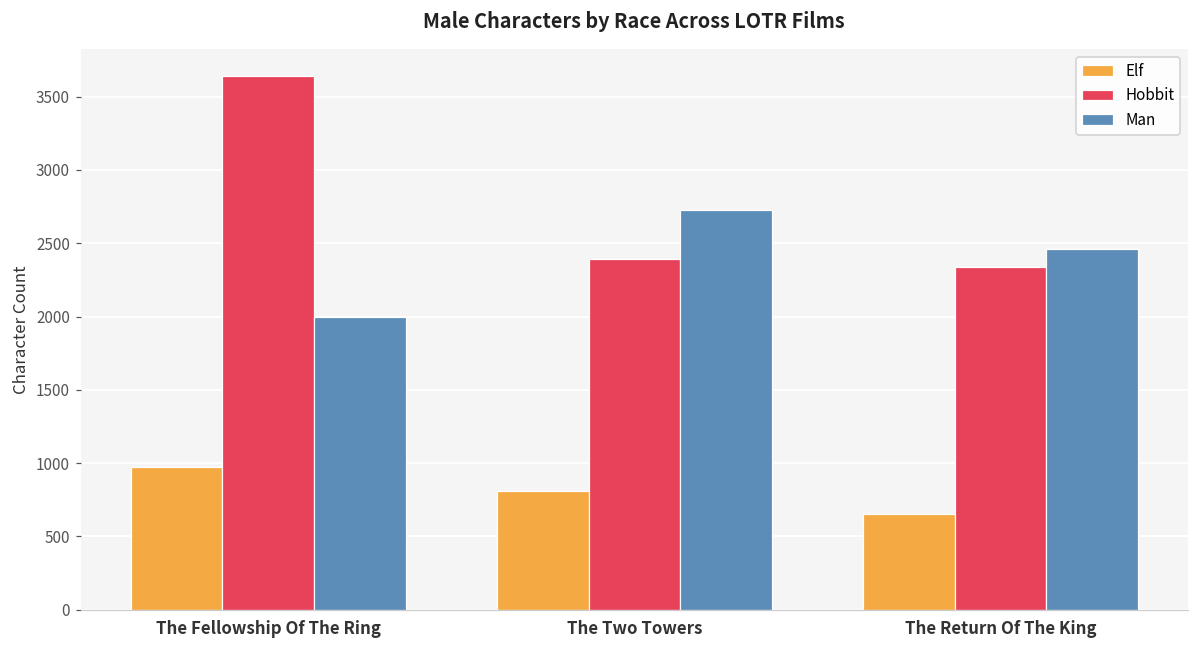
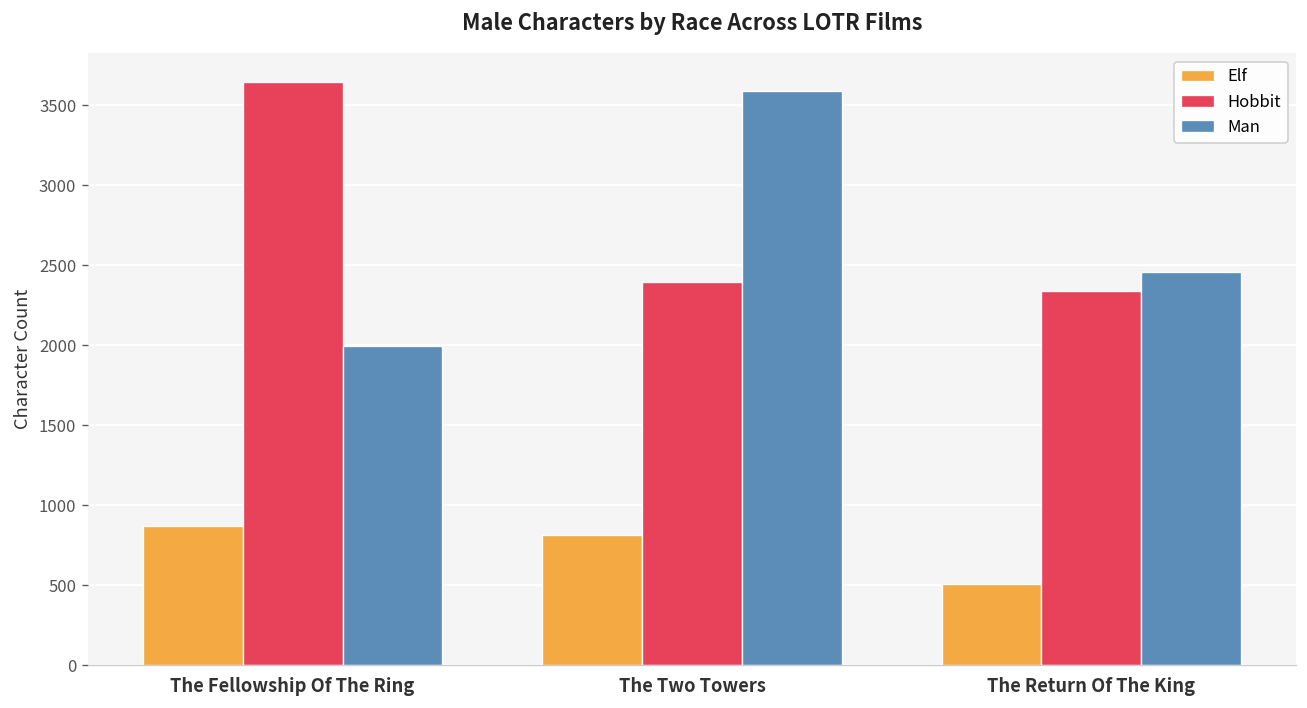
Elf, The Fellowship Of The Ring: 970 -> 870
Man, The Two Towers: 2730 -> 3590
Elf, The Return Of The King: 660 -> 510
